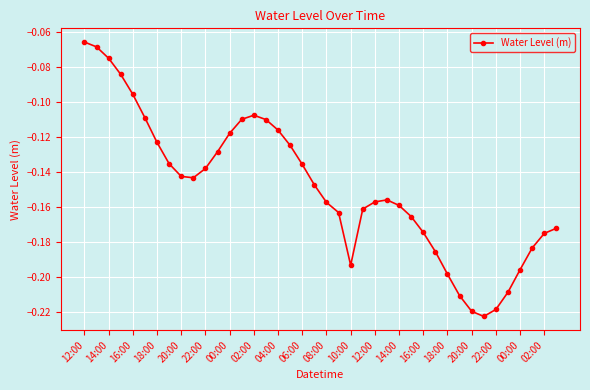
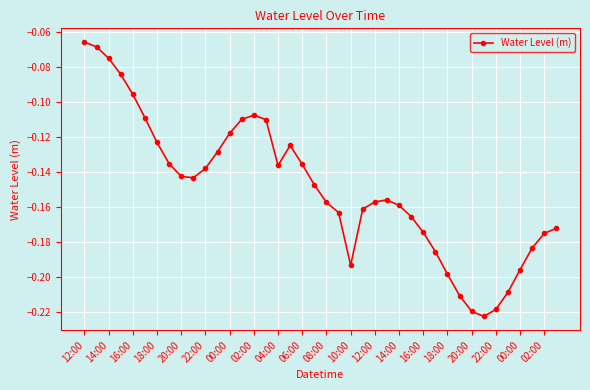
04:00: -0.116 -> -0.136
